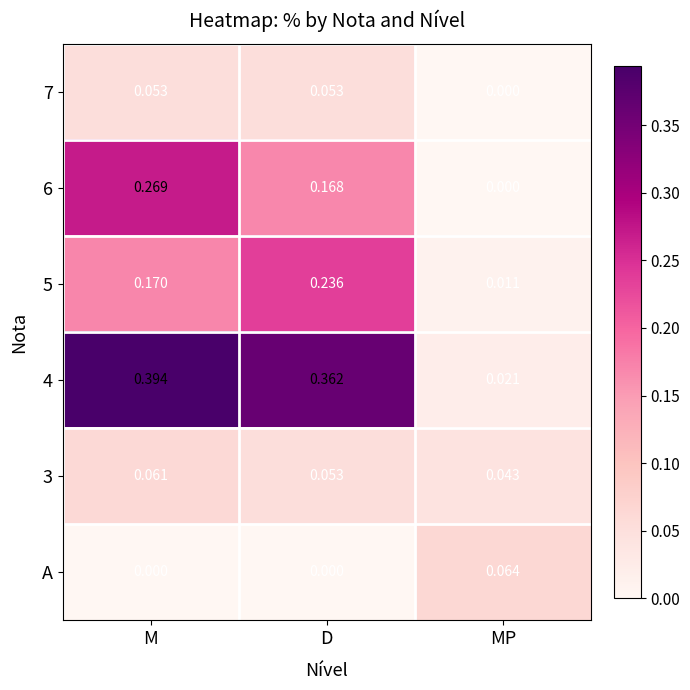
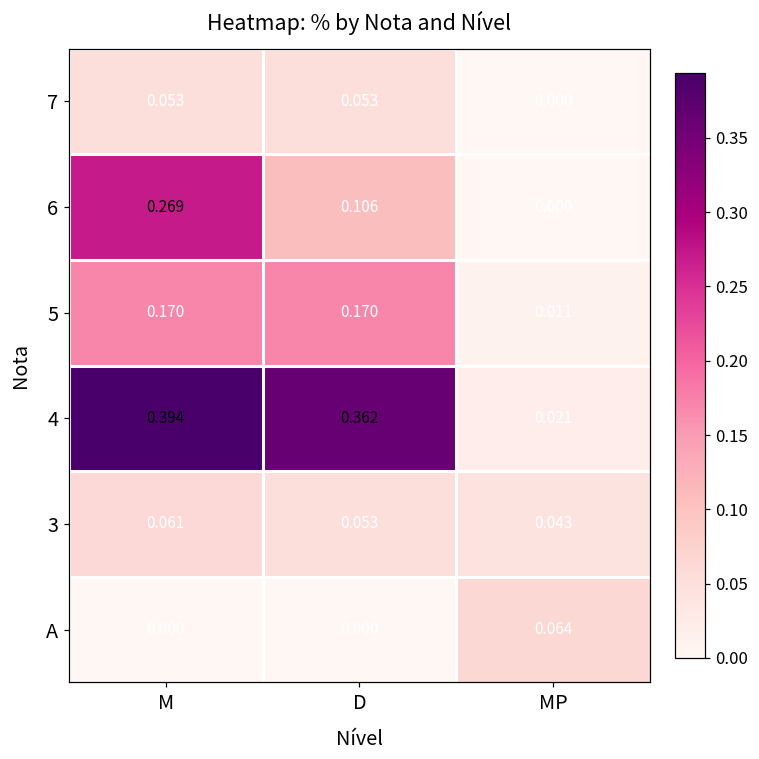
6, D: 0.168 -> 0.106
5, D: 0.236 -> 0.170
